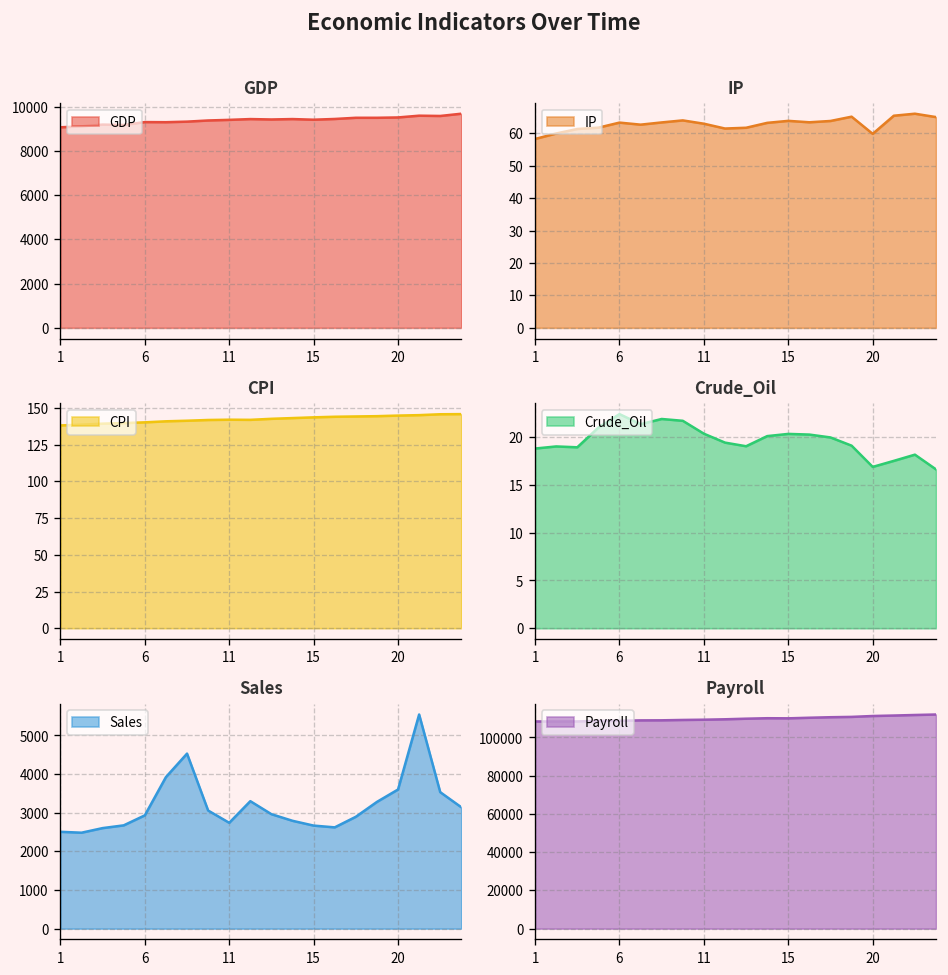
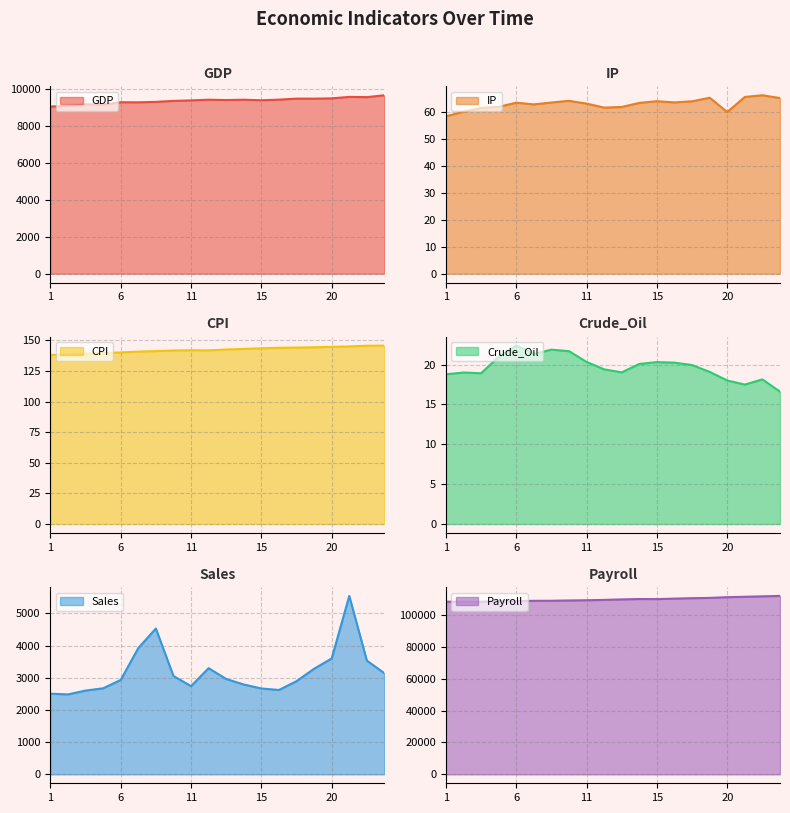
Crude_Oil, 20: 17 -> 18
